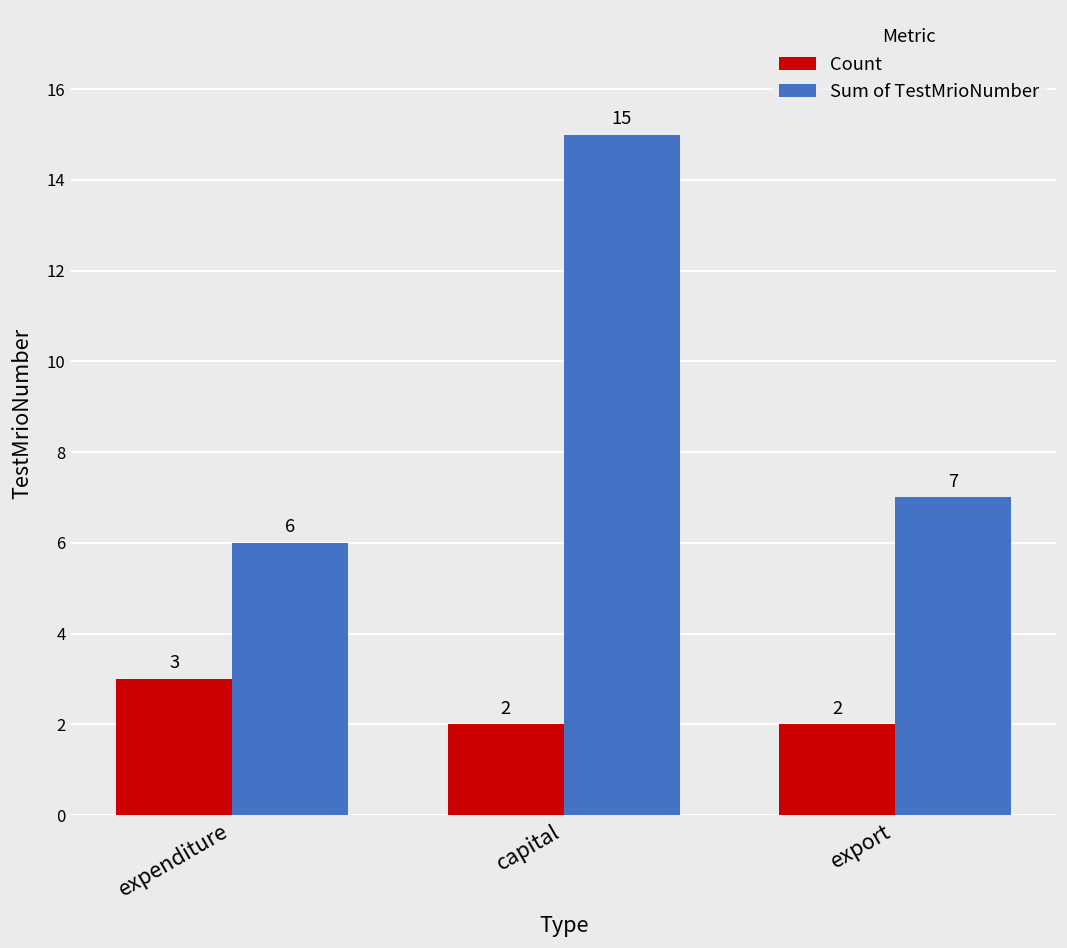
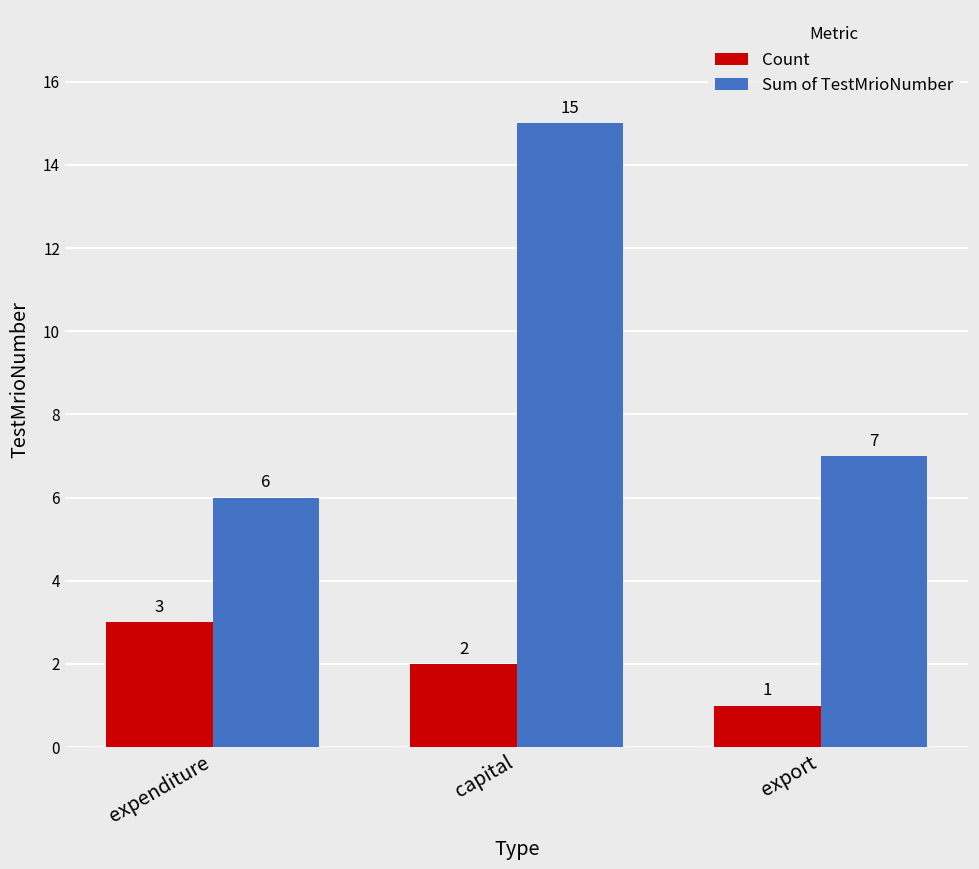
Count, export: 2 -> 1
